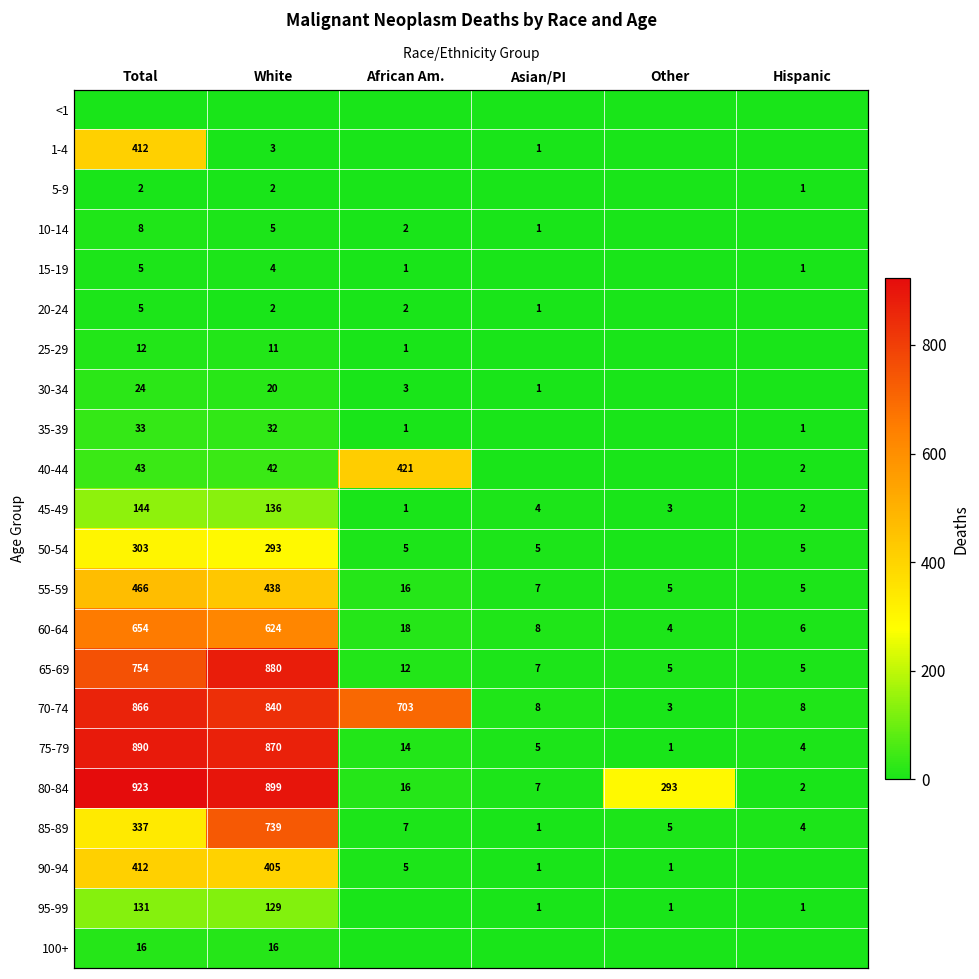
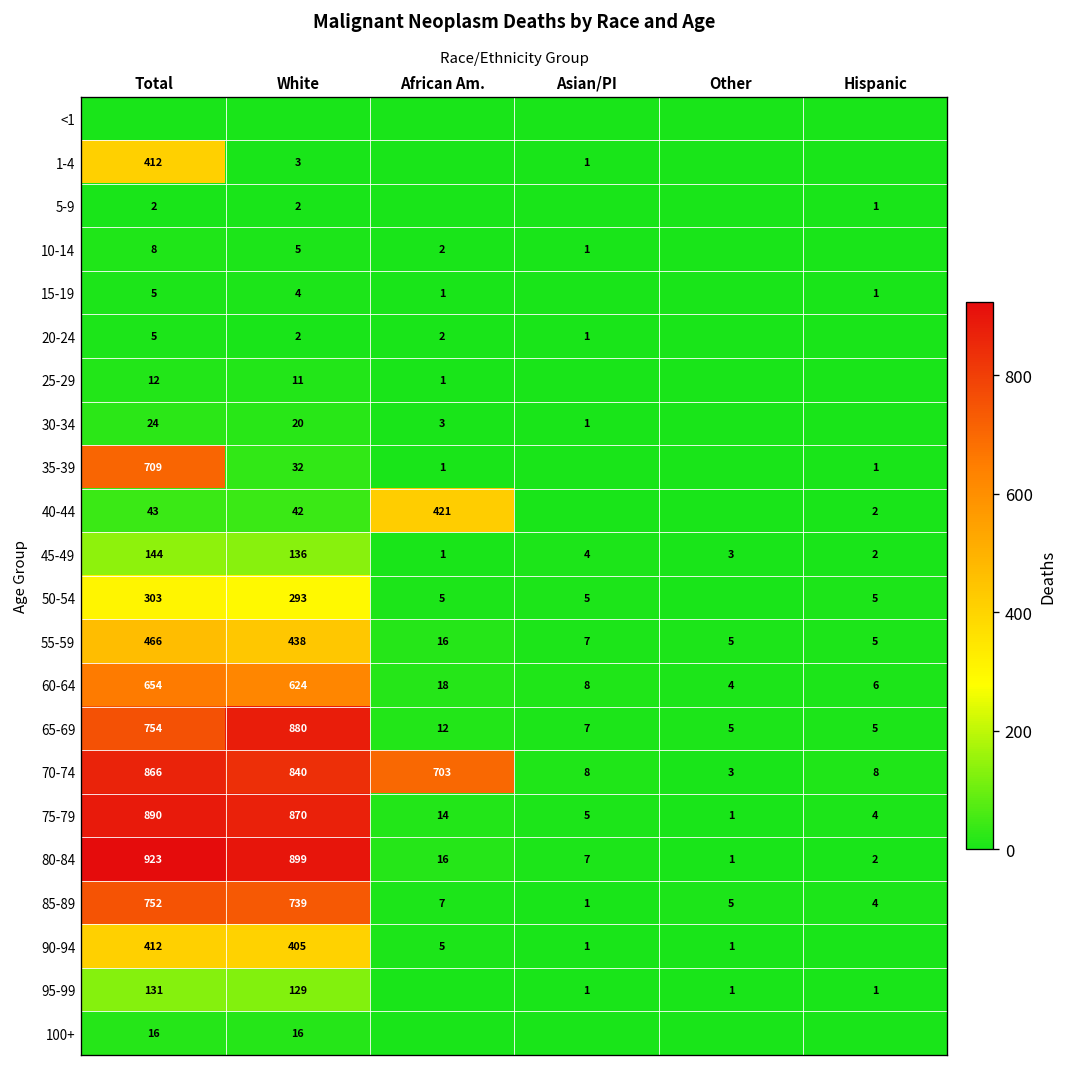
35-39, Total: 33 -> 709
80-84, Other: 293 -> 1
85-89, Total: 337 -> 752
